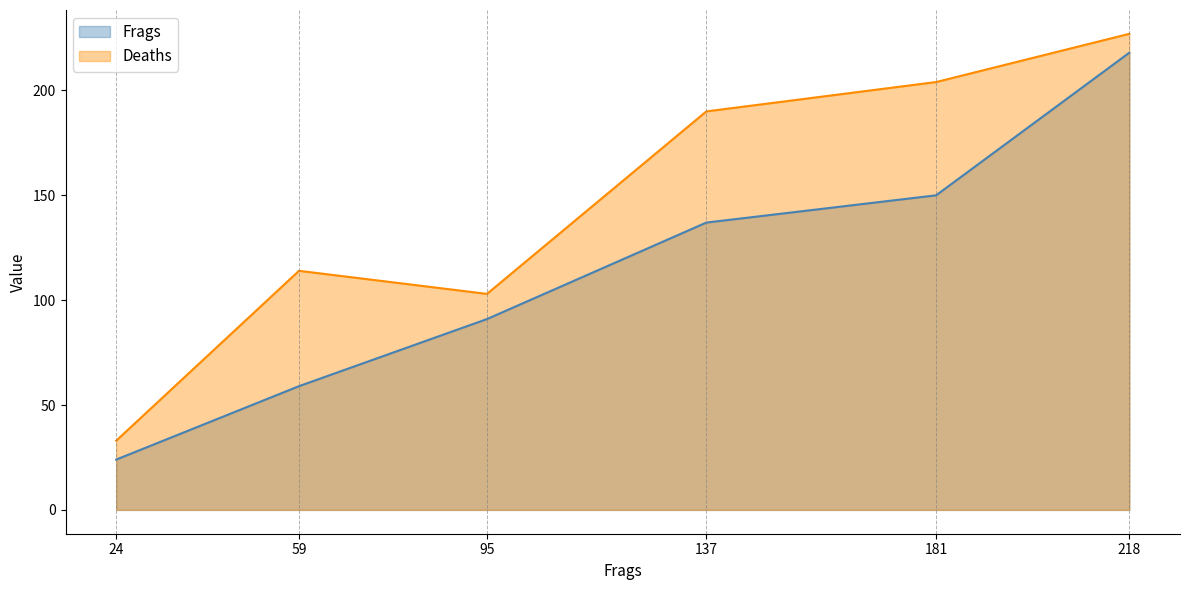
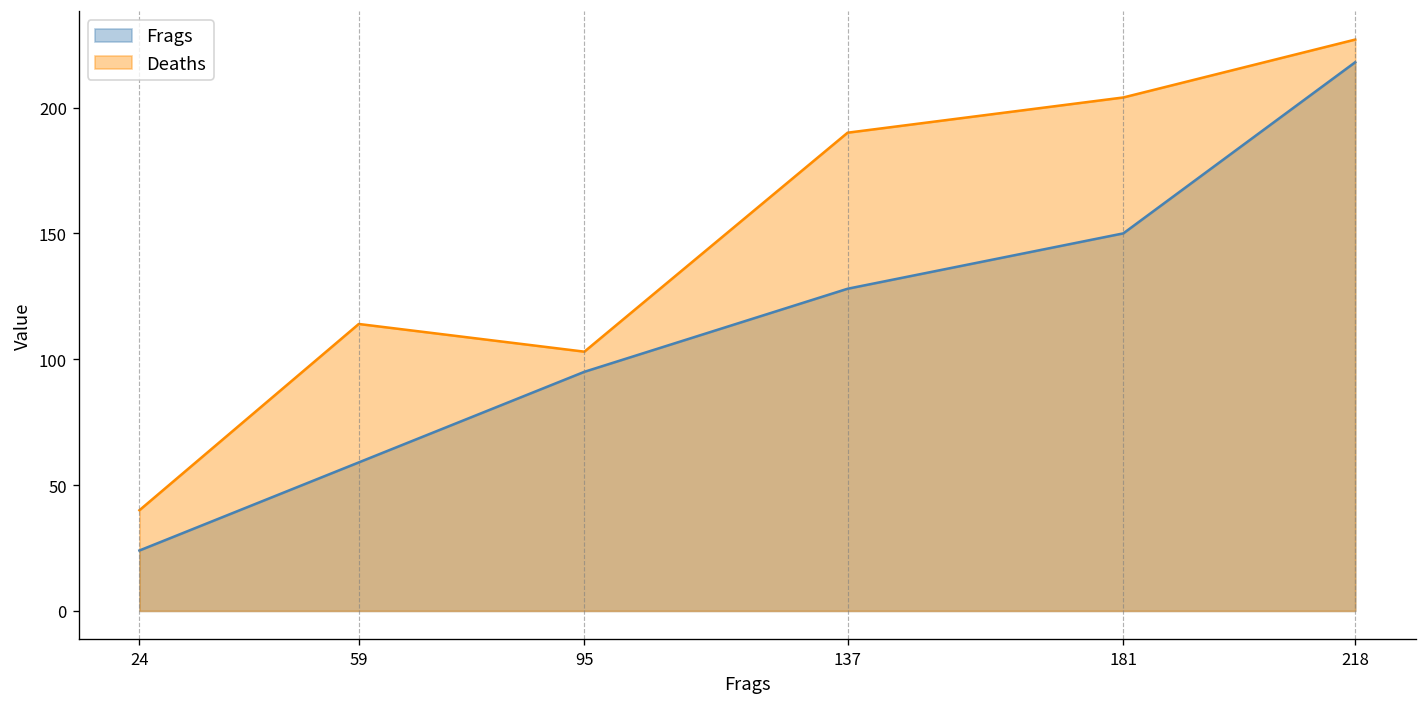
Deaths, 24: 33 -> 40
Frags, 95: 91 -> 95
Frags, 137: 137 -> 128
